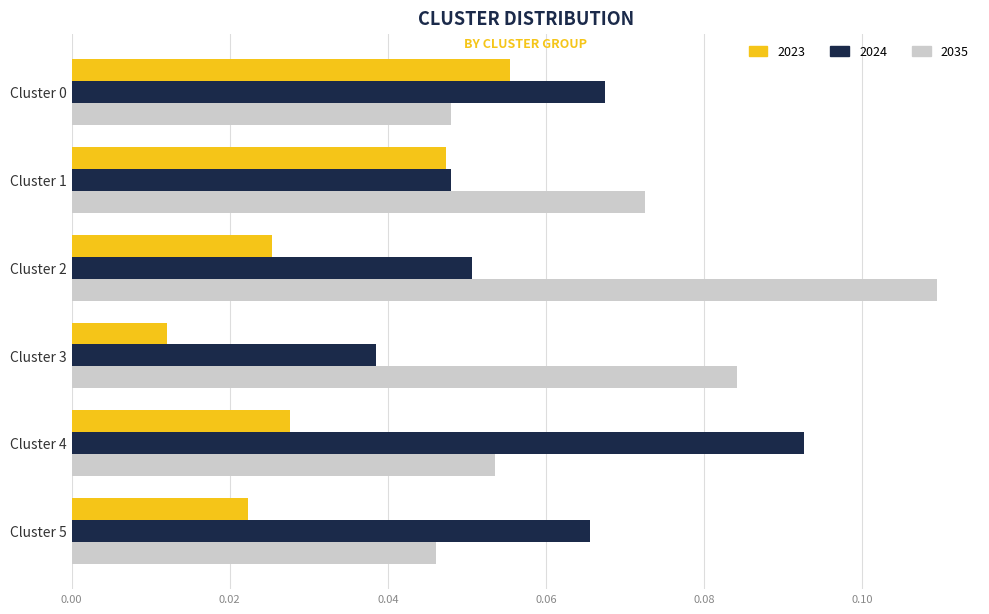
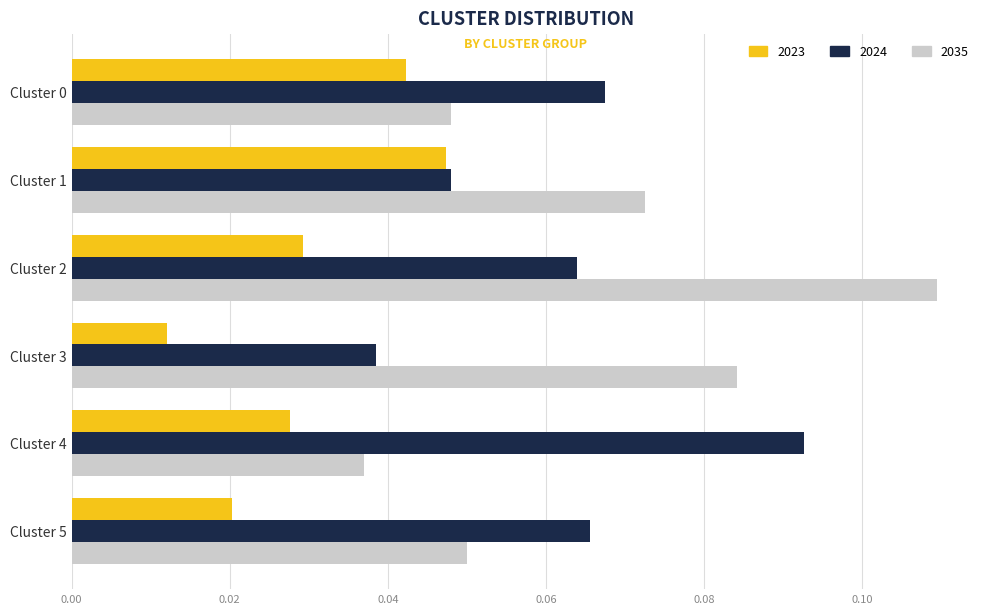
2023, Cluster 0: 0.055 -> 0.042
2023, Cluster 2: 0.025 -> 0.029
2024, Cluster 2: 0.051 -> 0.064
2035, Cluster 4: 0.054 -> 0.037
2023, Cluster 5: 0.022 -> 0.020
2035, Cluster 5: 0.046 -> 0.050
